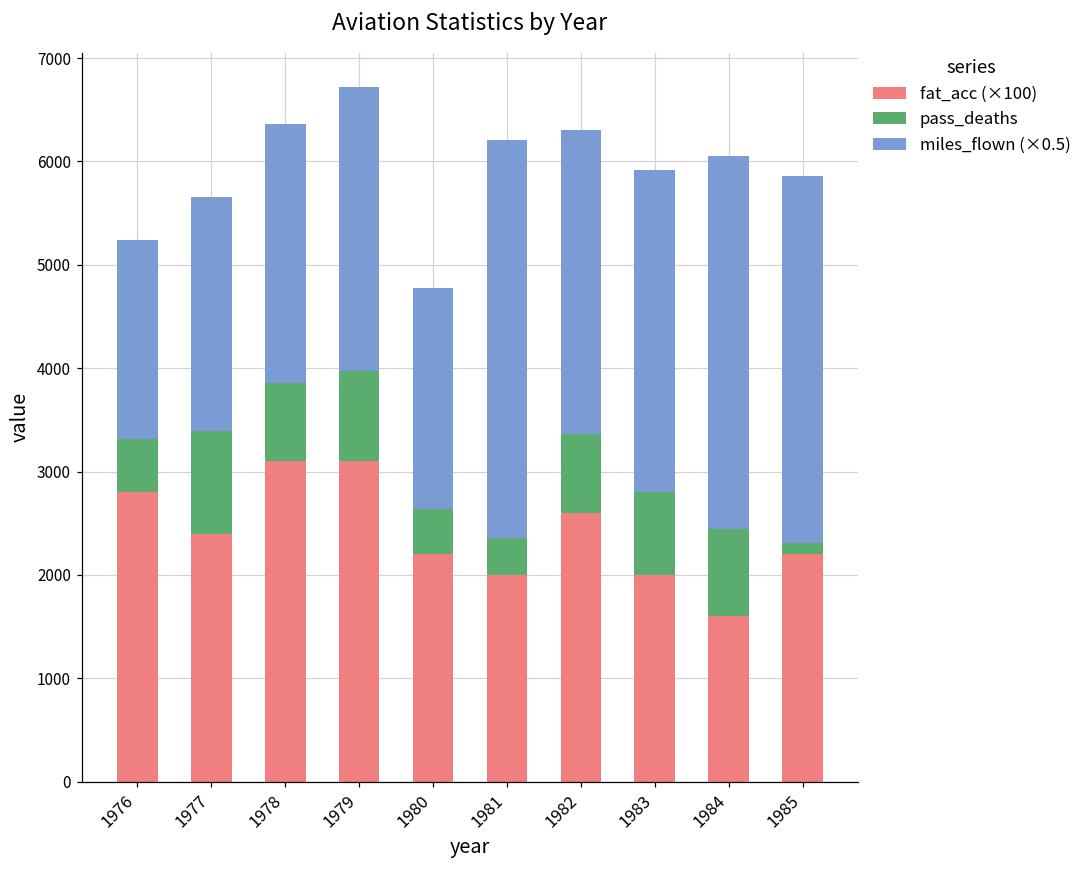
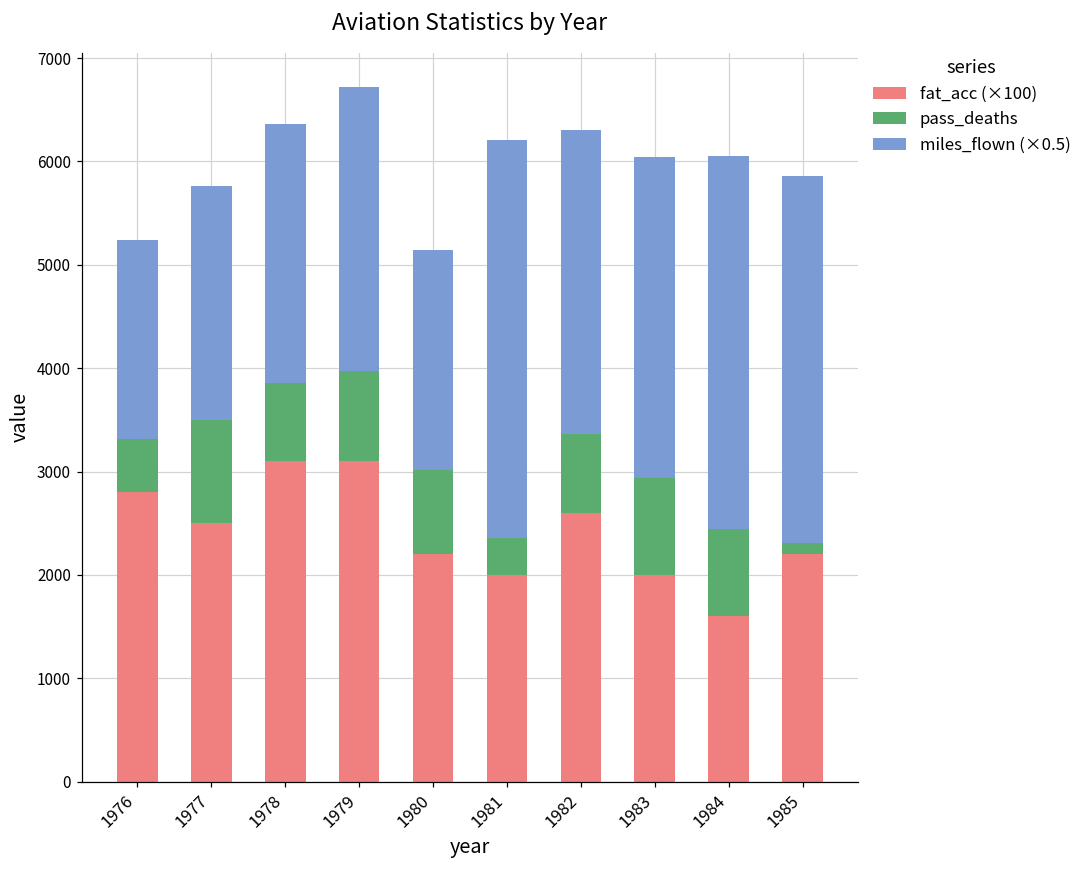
fat_acc (×100), 1977: 2400 -> 2500
pass_deaths, 1980: 400 -> 800
pass_deaths, 1983: 800 -> 900
